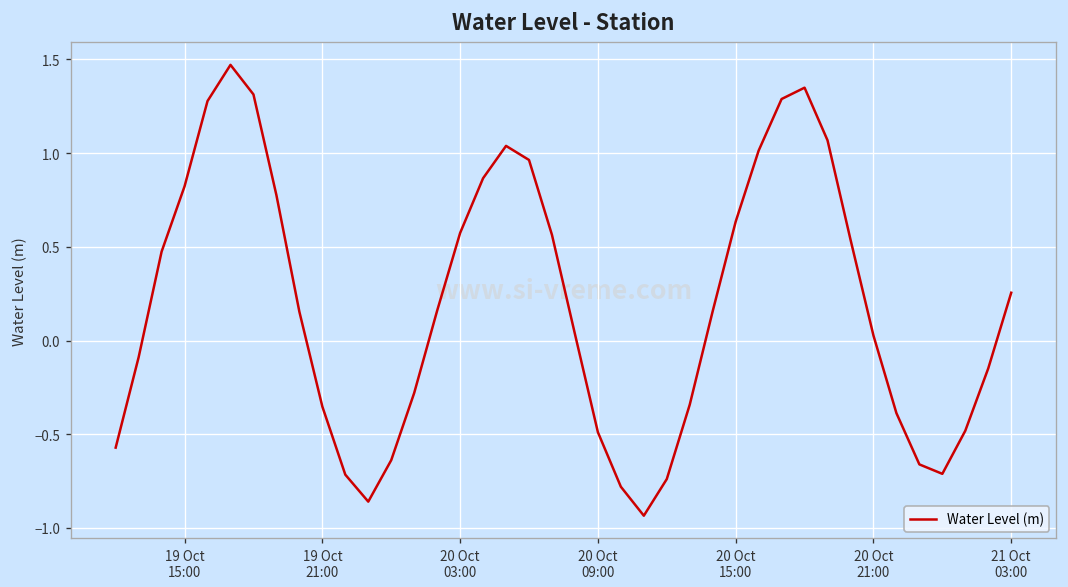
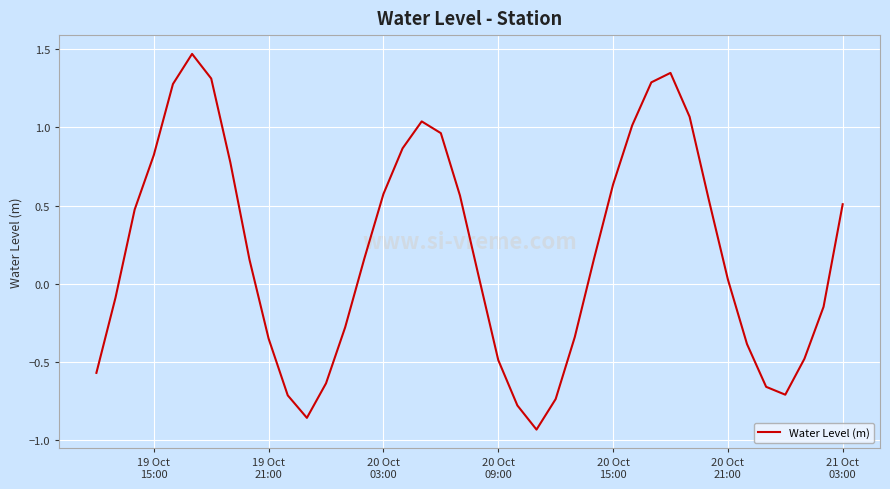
21 Oct 03:00: 0.25 -> 0.51
